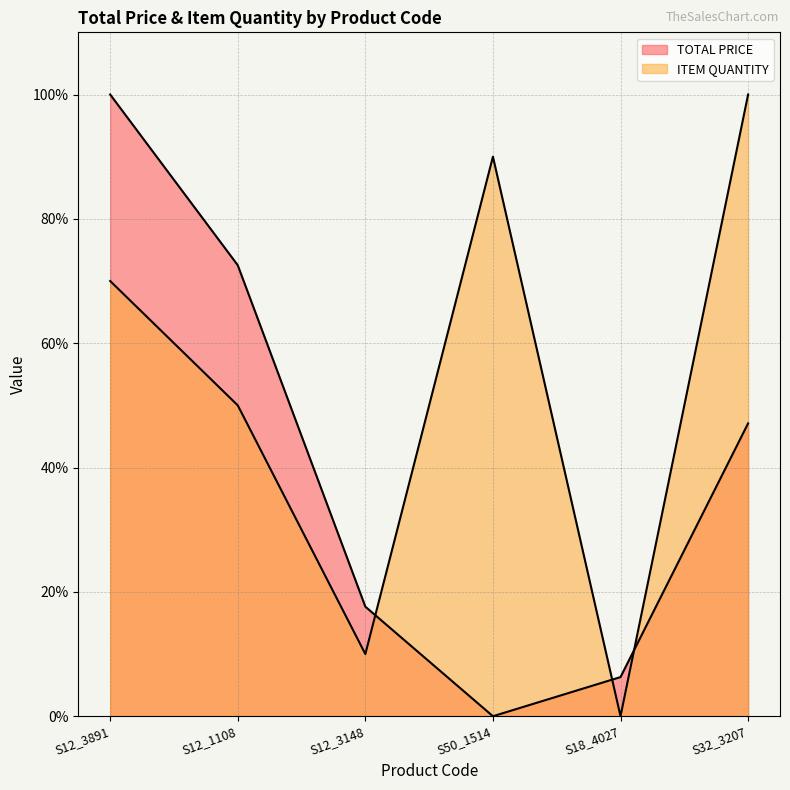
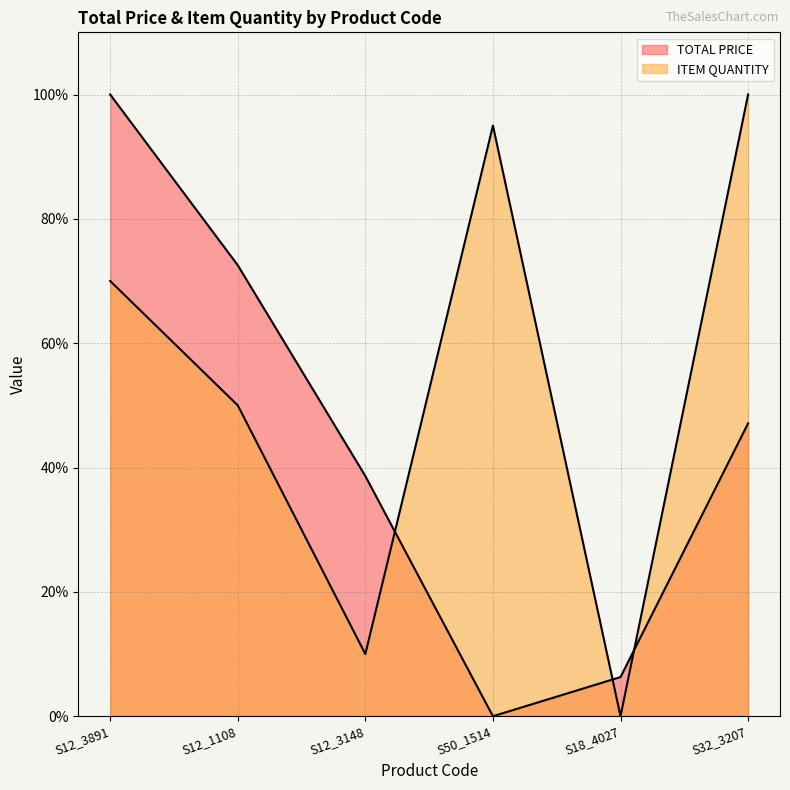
TOTAL PRICE, S12_3148: 18% -> 39%
ITEM QUANTITY, S50_1514: 90% -> 95%
